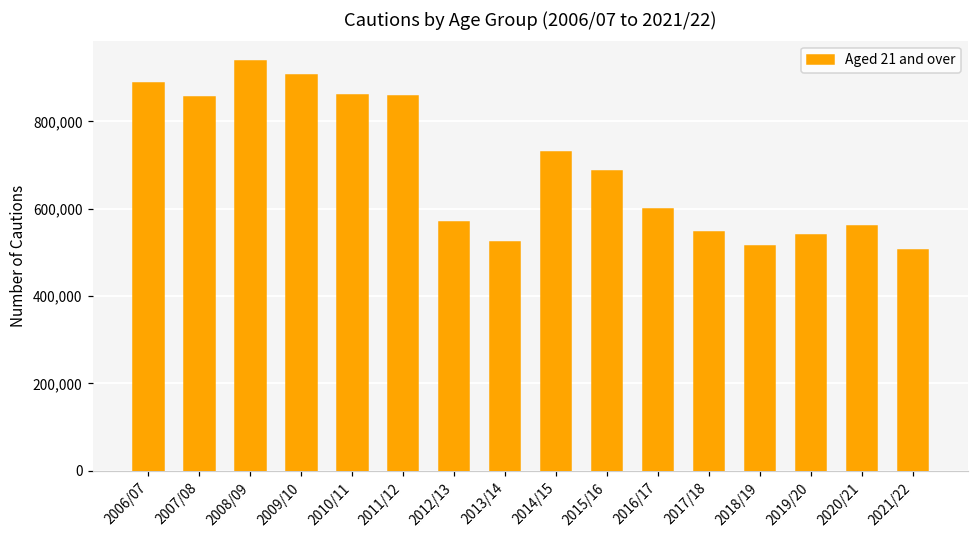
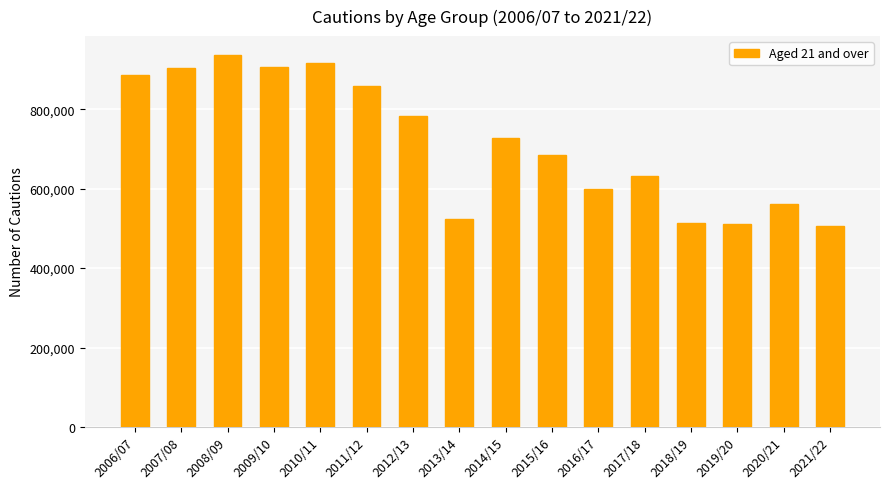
2007/08: 860,000 -> 900,000
2010/11: 860,000 -> 920,000
2012/13: 570,000 -> 780,000
2017/18: 550,000 -> 630,000
2019/20: 540,000 -> 510,000
